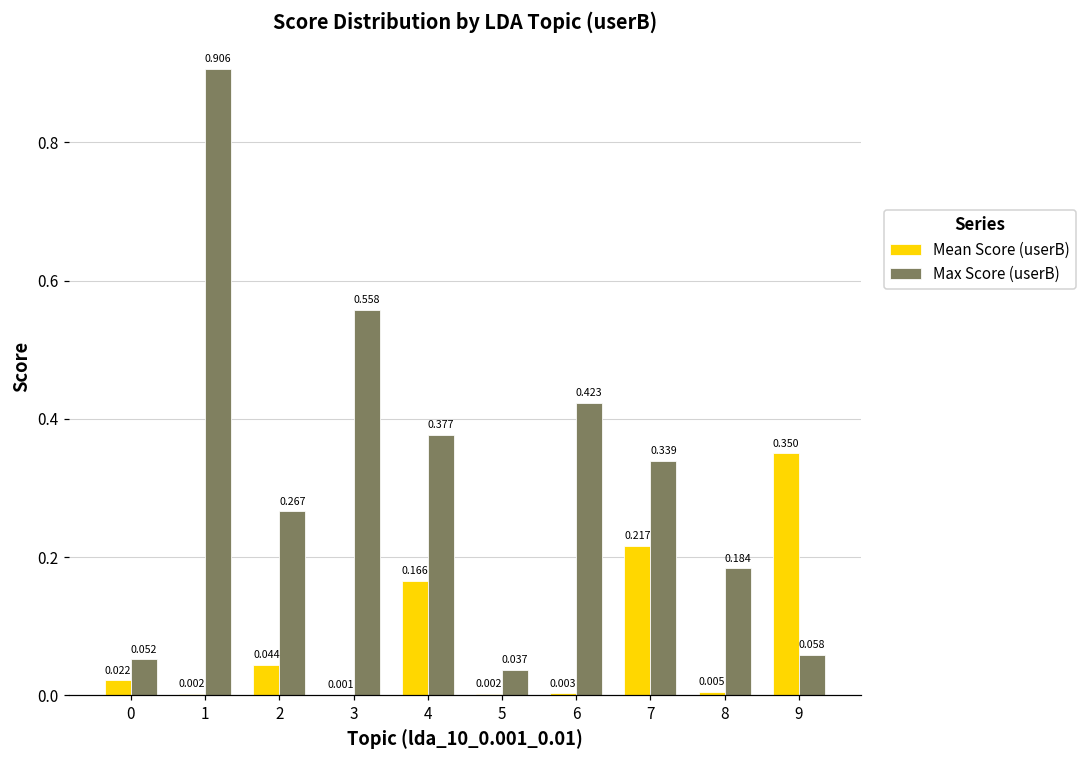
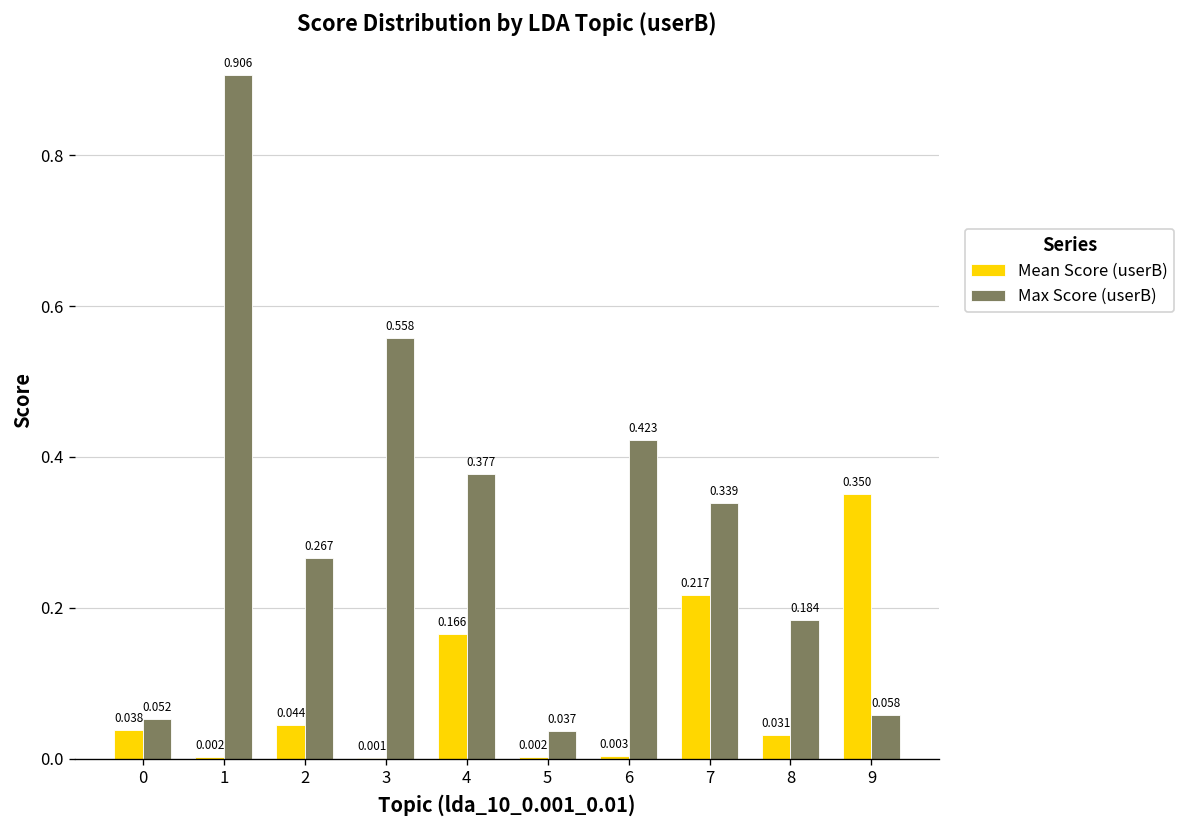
Mean Score (userB), 0: 0.022 -> 0.038
Mean Score (userB), 8: 0.005 -> 0.031
